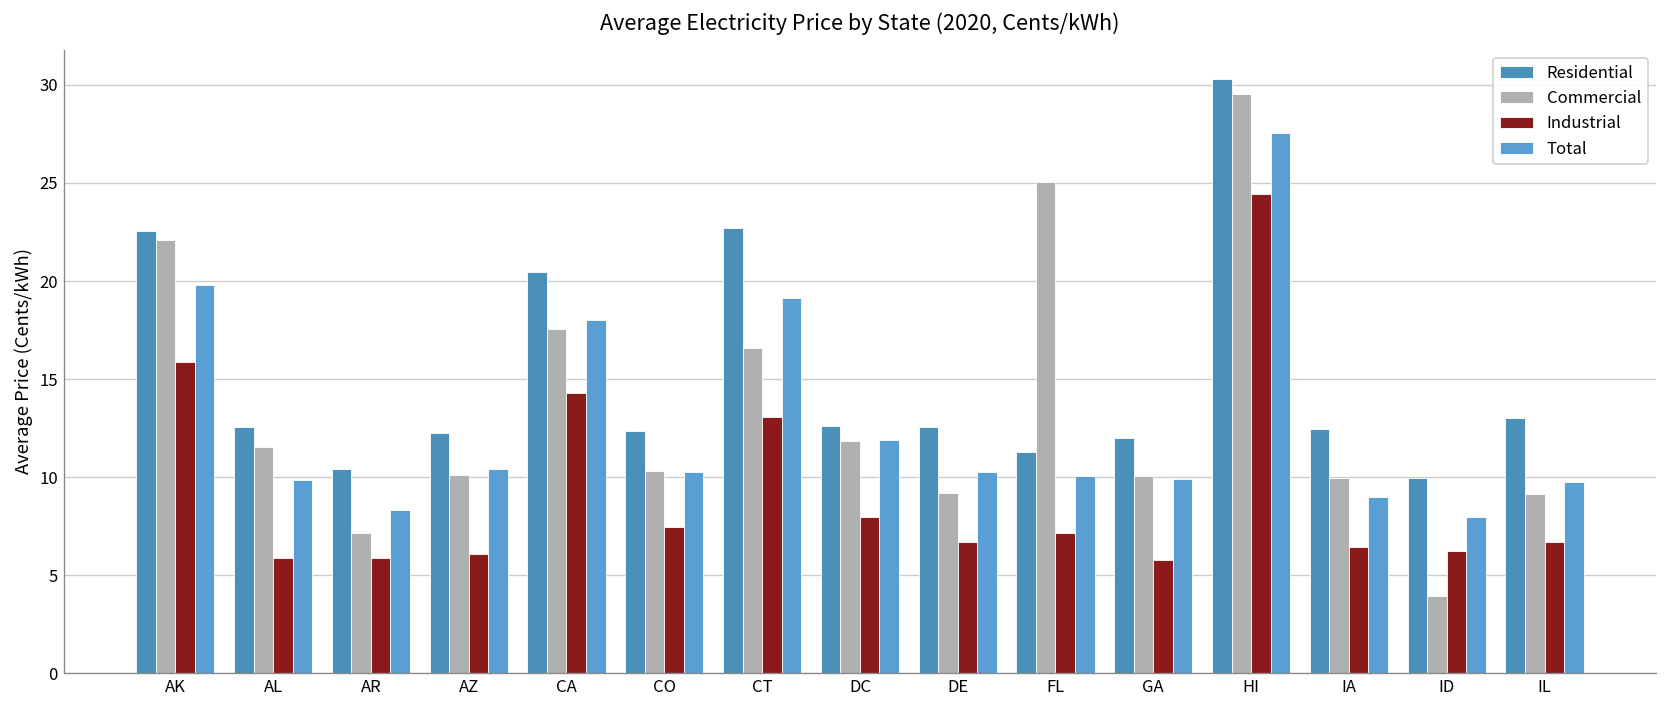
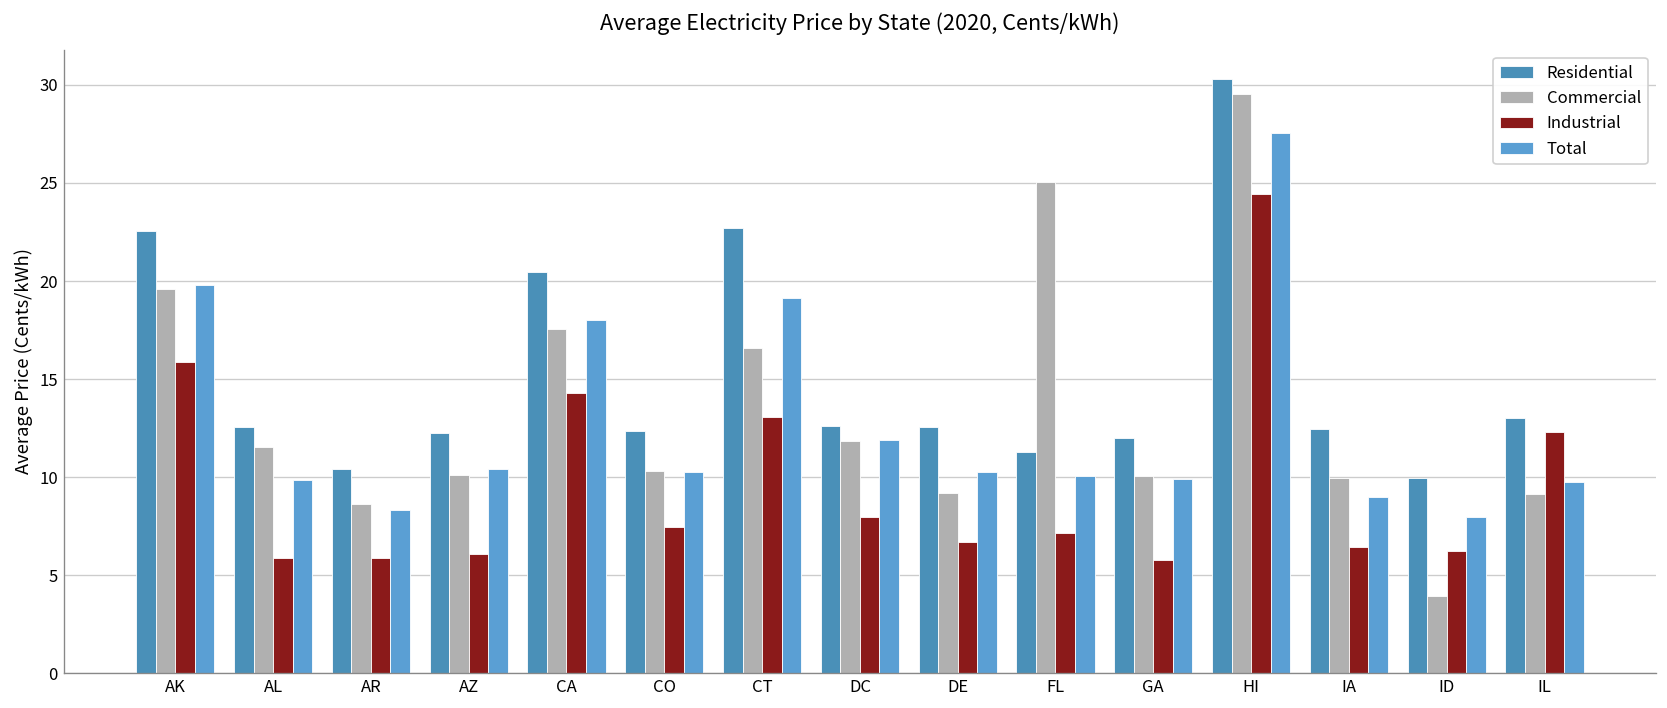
Commercial, AK: 22.1 -> 19.6
Commercial, AR: 7.1 -> 8.6
Industrial, IL: 6.7 -> 12.3
